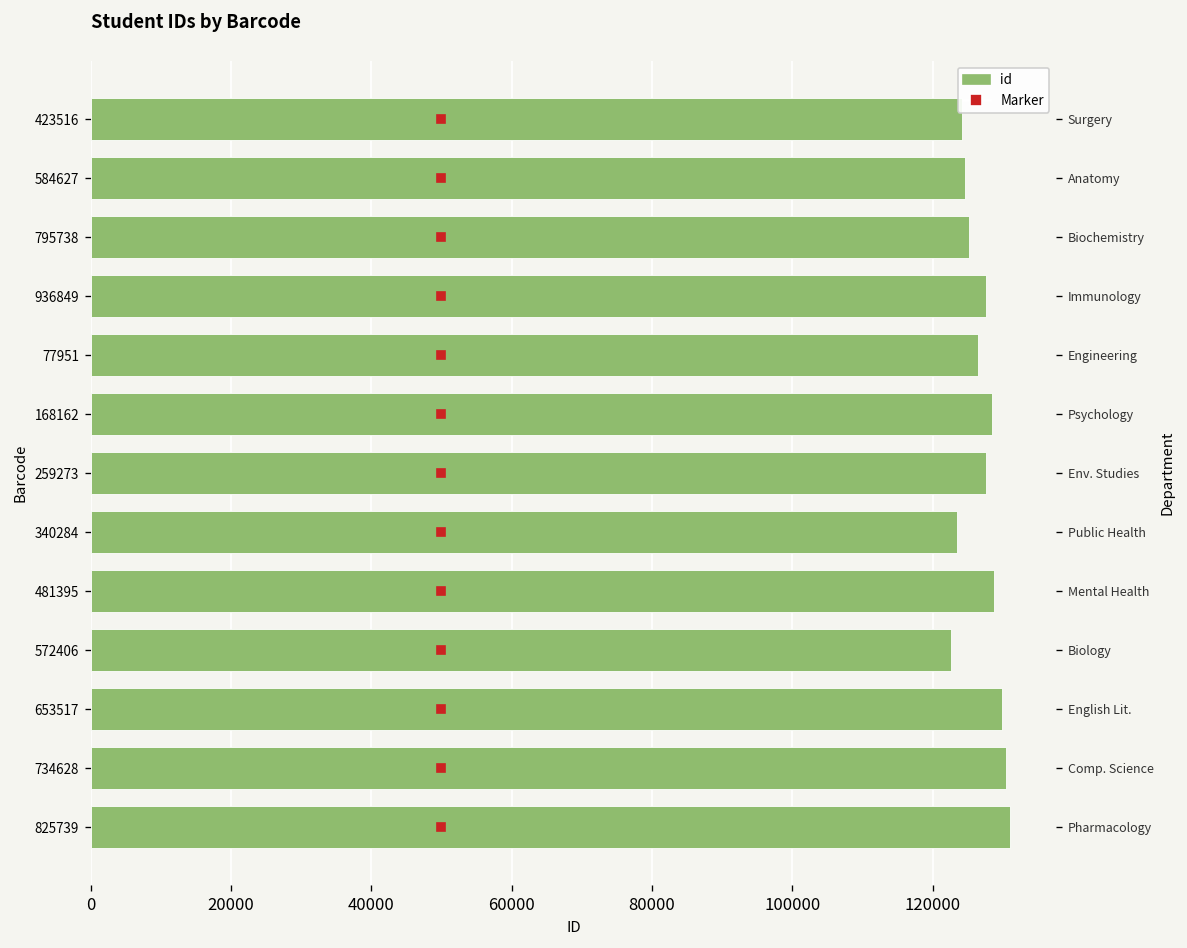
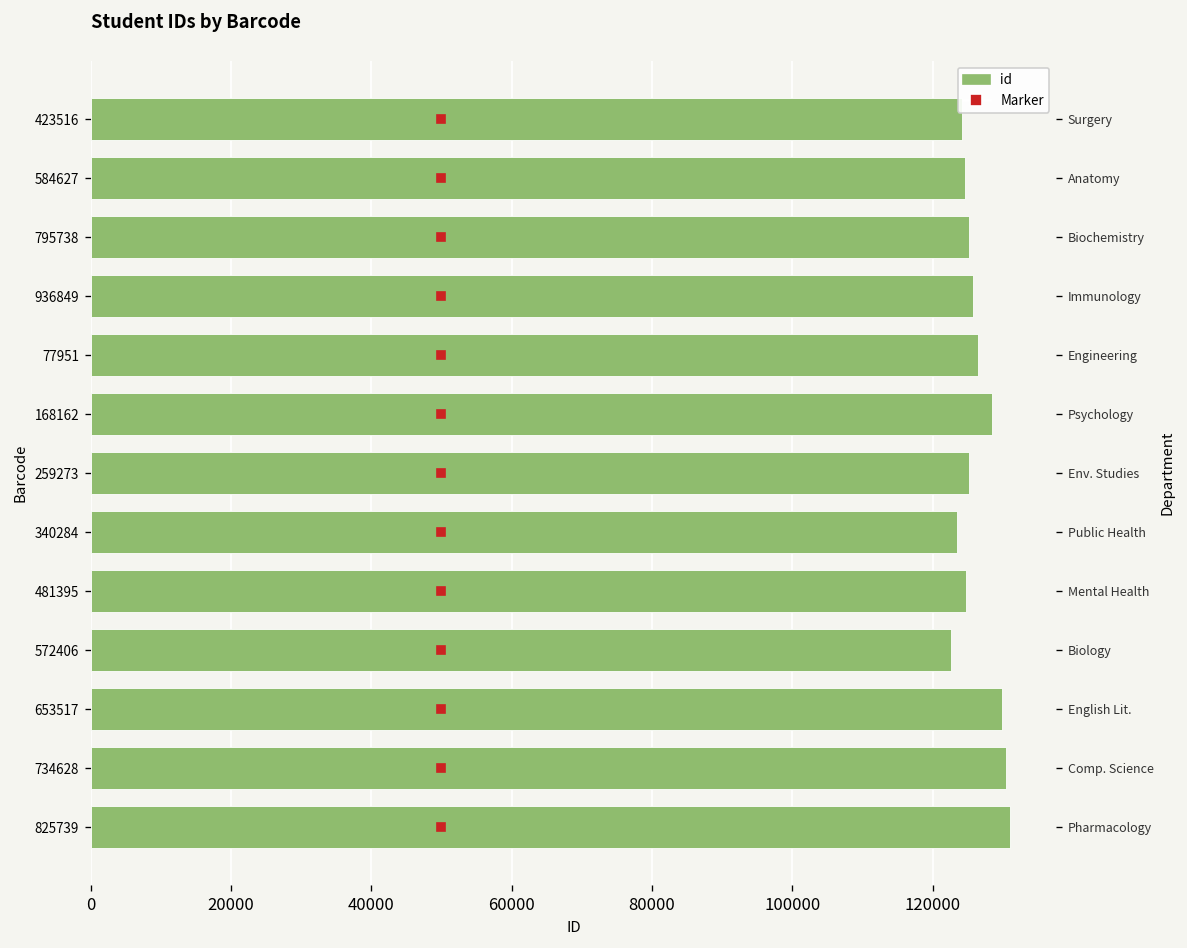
id, 936849: 128000 -> 126000
id, 259273: 128000 -> 125000
id, 481395: 129000 -> 125000
